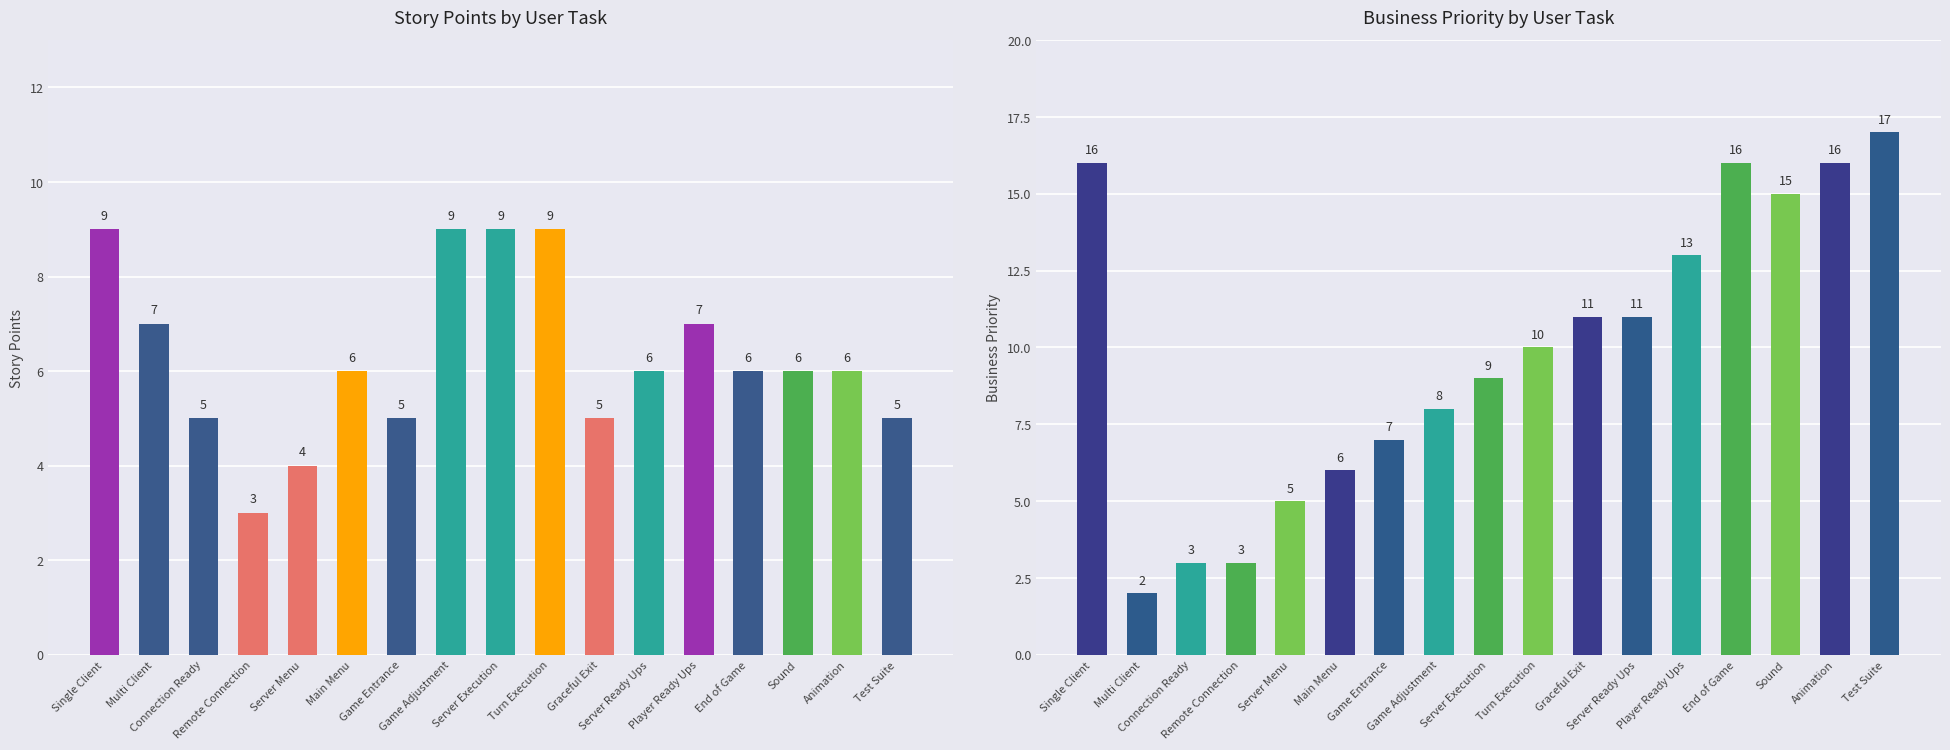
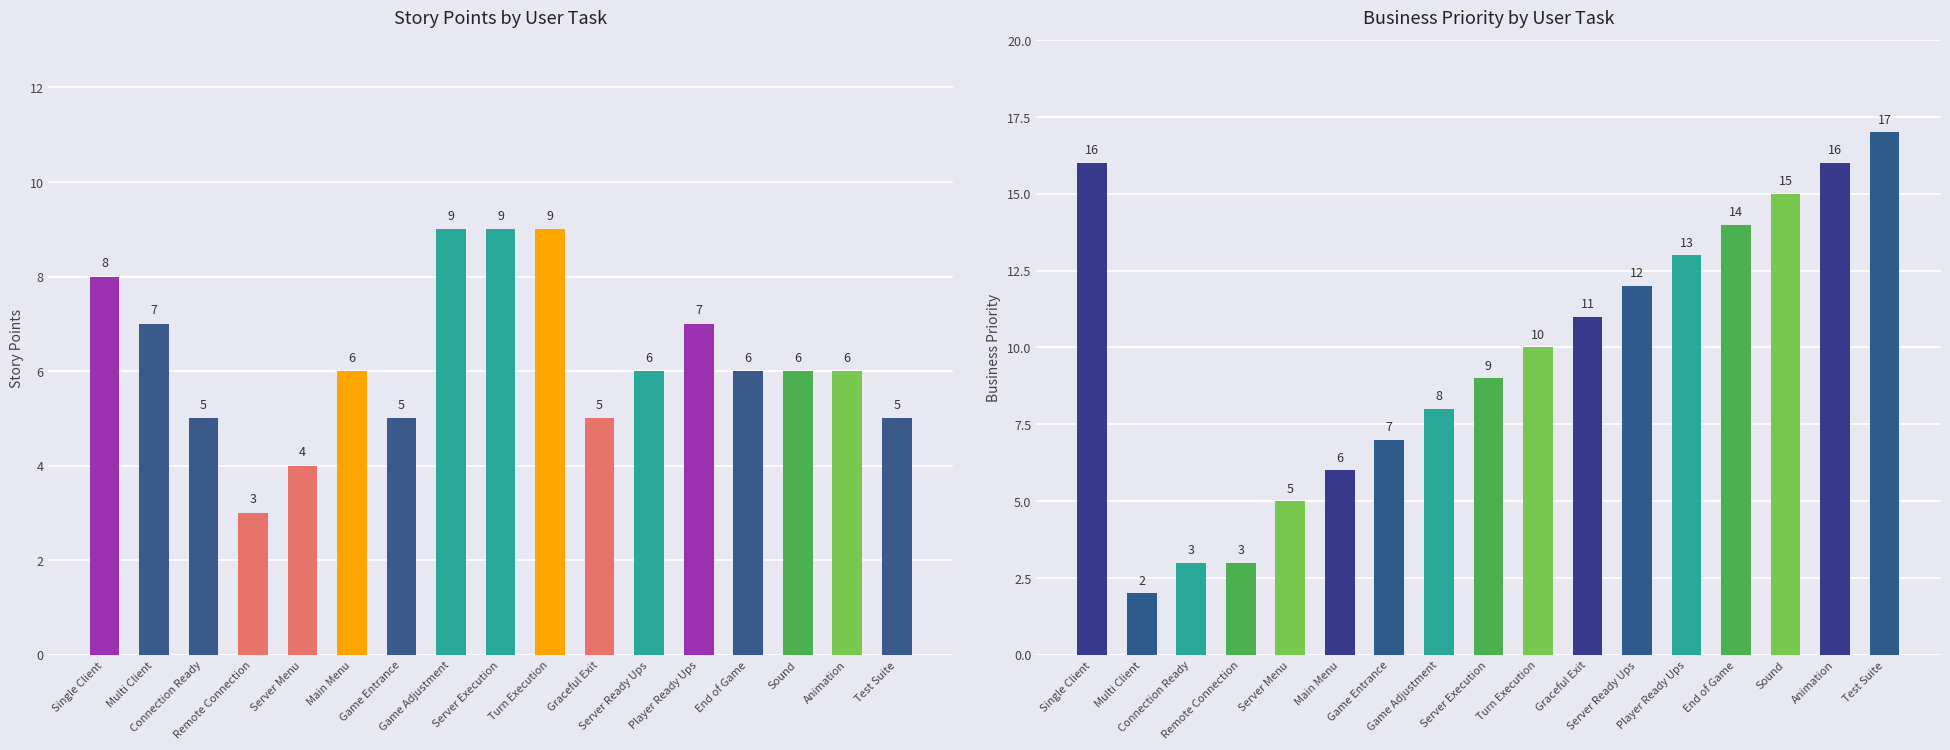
Story Points by User Task, Single Client: 9 -> 8
Business Priority by User Task, Server Ready Ups: 11 -> 12
Business Priority by User Task, End of Game: 16 -> 14
